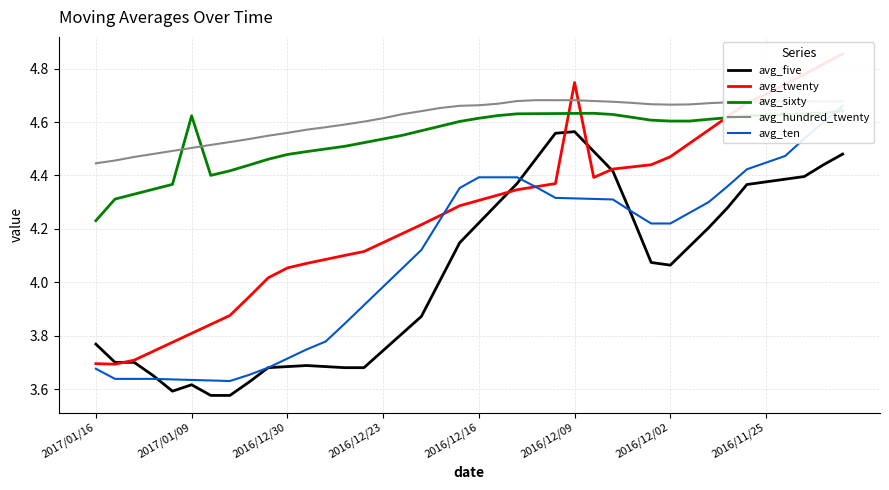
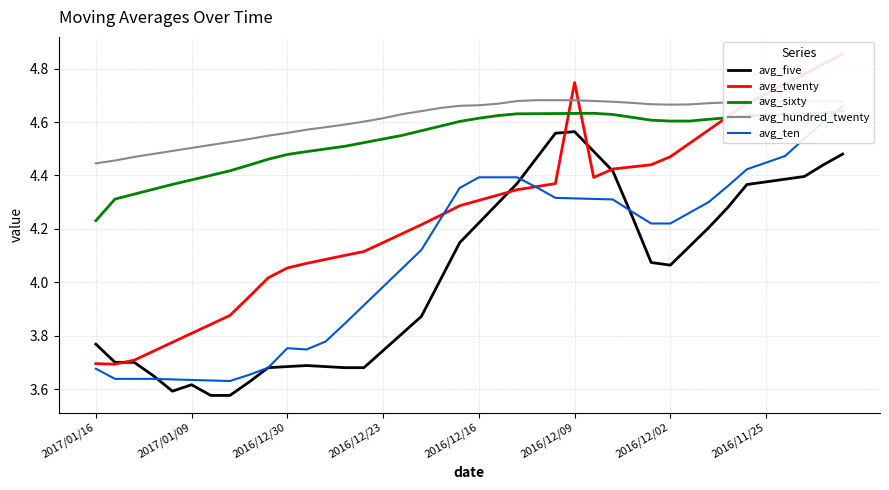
avg_sixty, 2017/01/09: 4.62 -> 4.38
avg_ten, 2016/12/30: 3.71 -> 3.75
